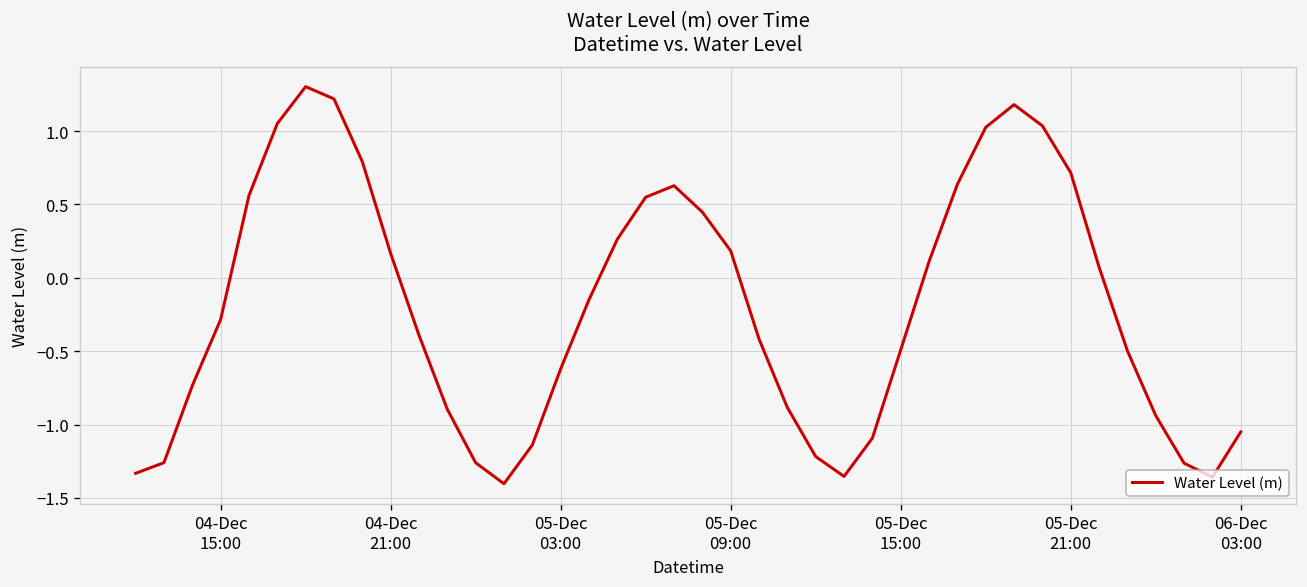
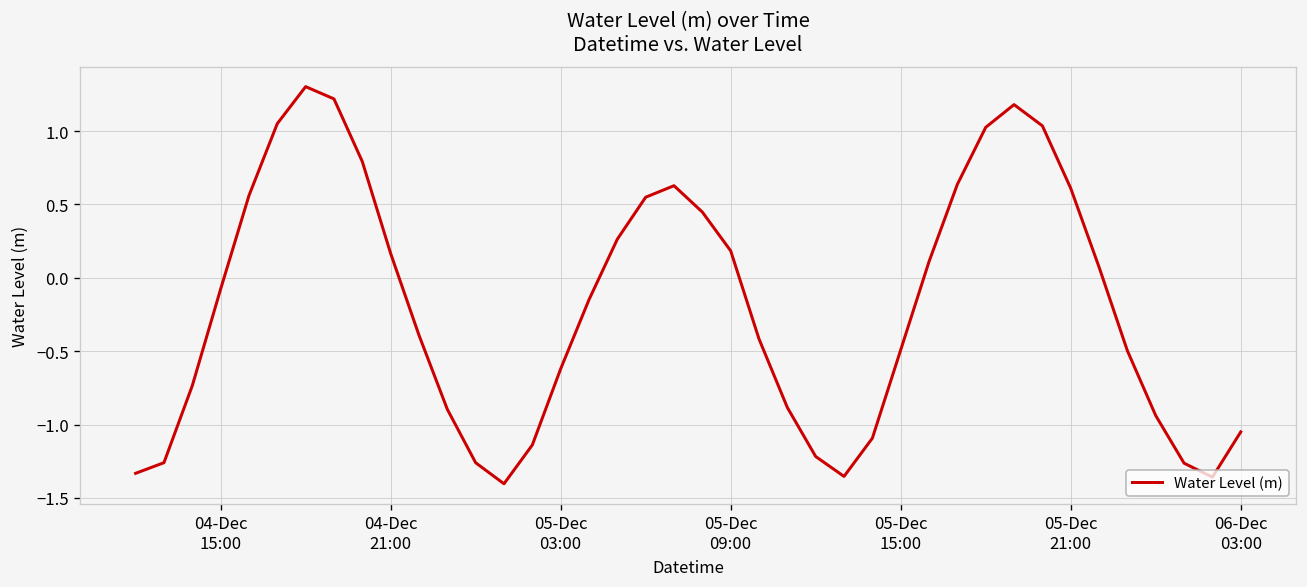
04-Dec 15:00: -0.28 -> -0.08
05-Dec 21:00: 0.72 -> 0.61
